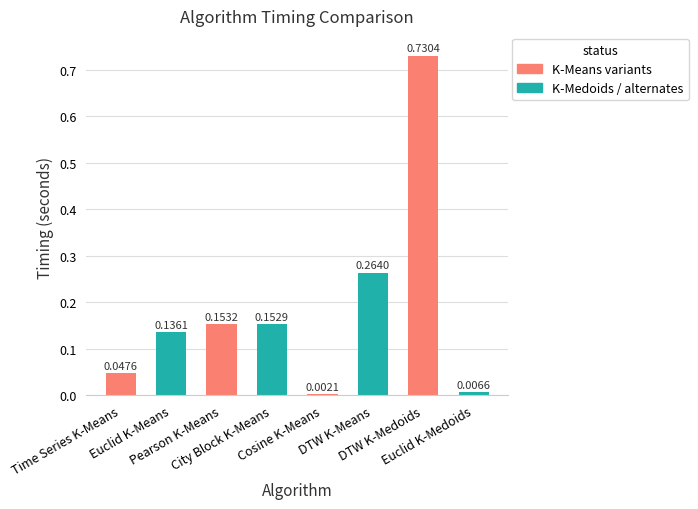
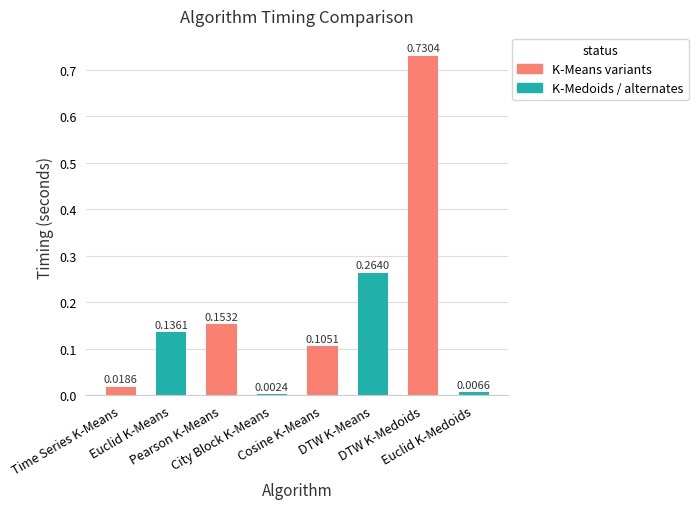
Time Series K-Means: 0.0476 -> 0.0186
City Block K-Means: 0.1529 -> 0.0024
Cosine K-Means: 0.0021 -> 0.1051
